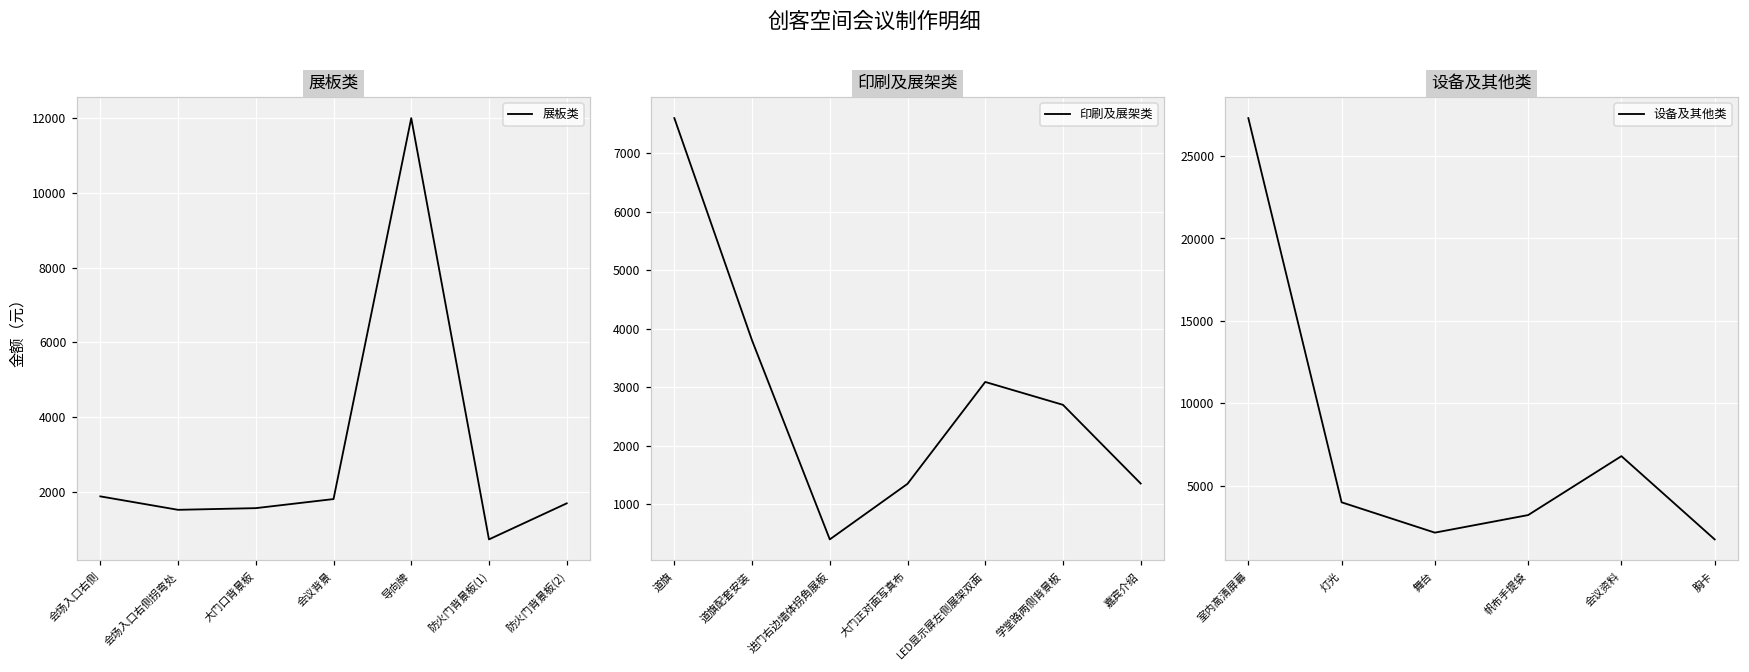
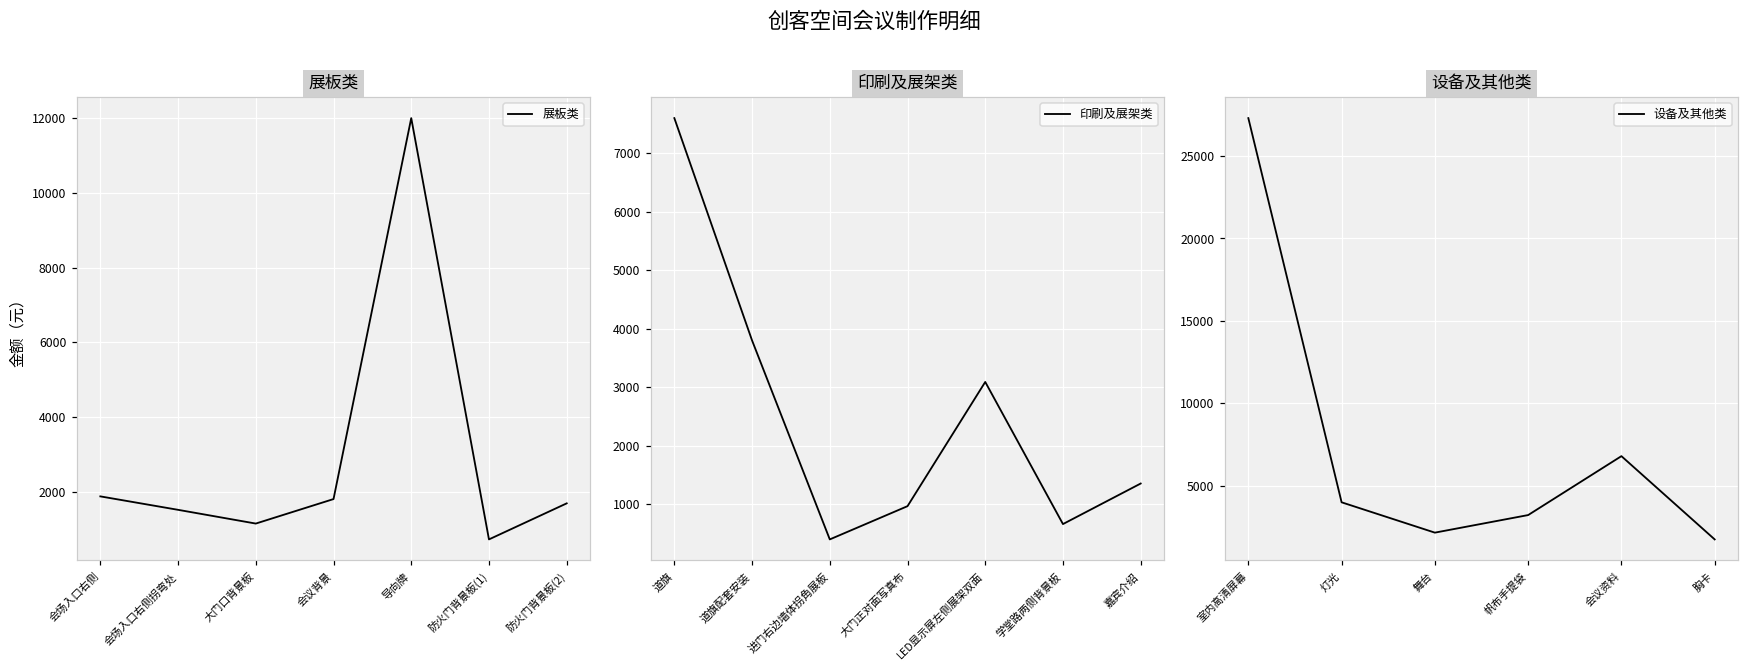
展板类, 大门口背景板: 1600 -> 1100
印刷及展架类, 大门正对面写真布: 1400 -> 1000
印刷及展架类, 学堂路两侧背景板: 2700 -> 700
